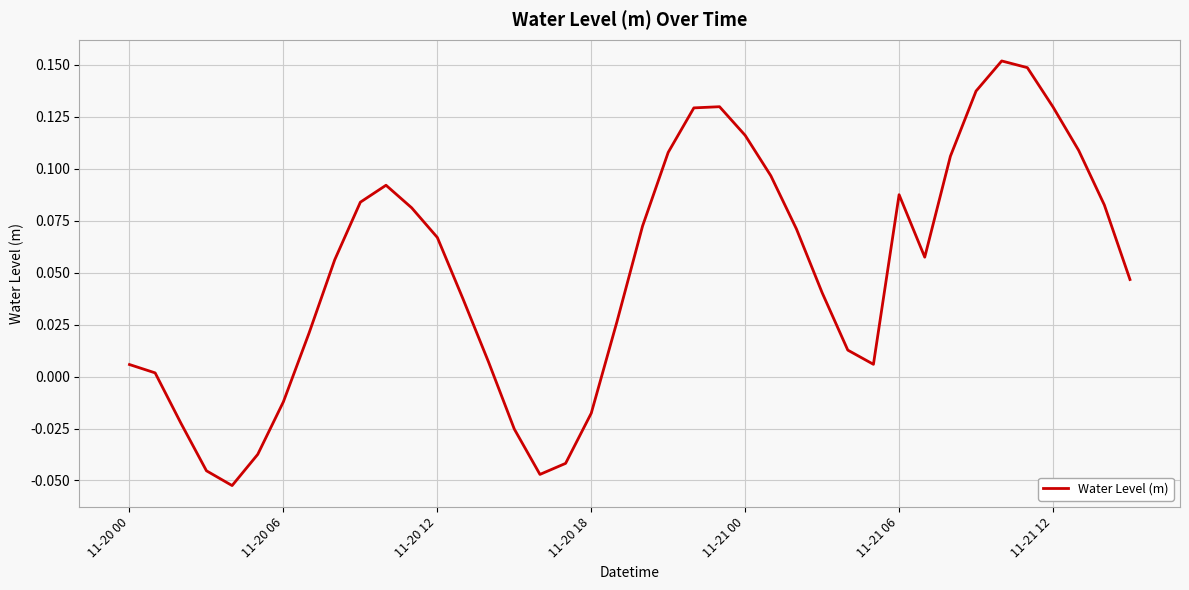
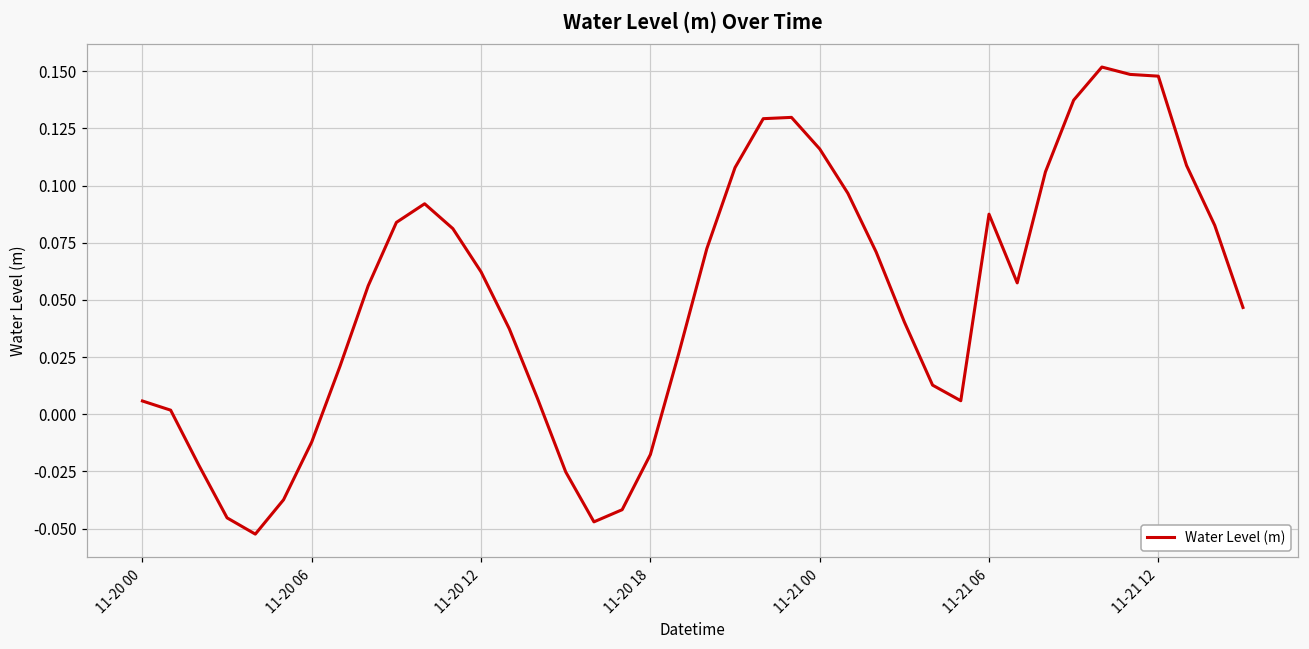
11-20 12: 0.067 -> 0.062
11-21 12: 0.130 -> 0.148
